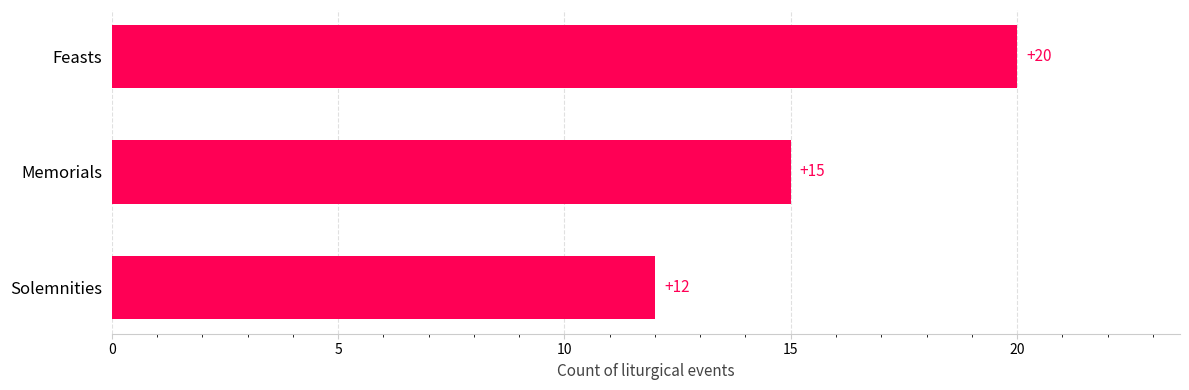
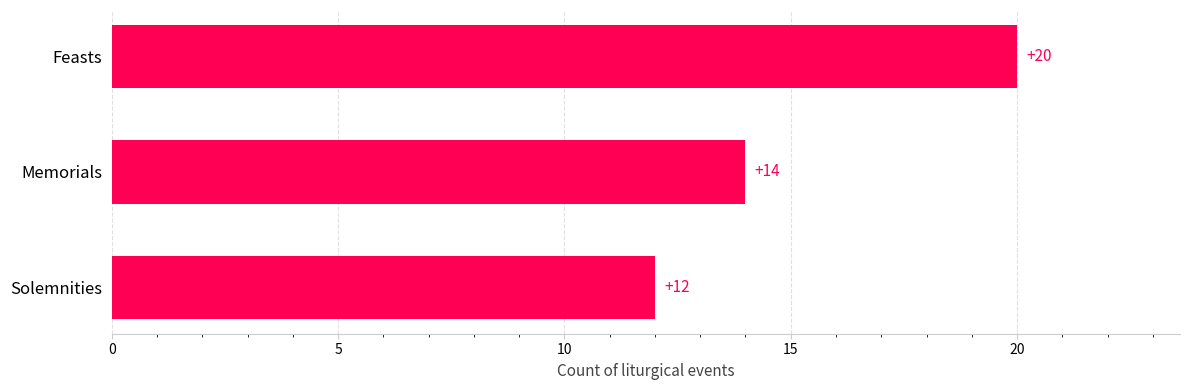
Memorials: +15 -> +14
